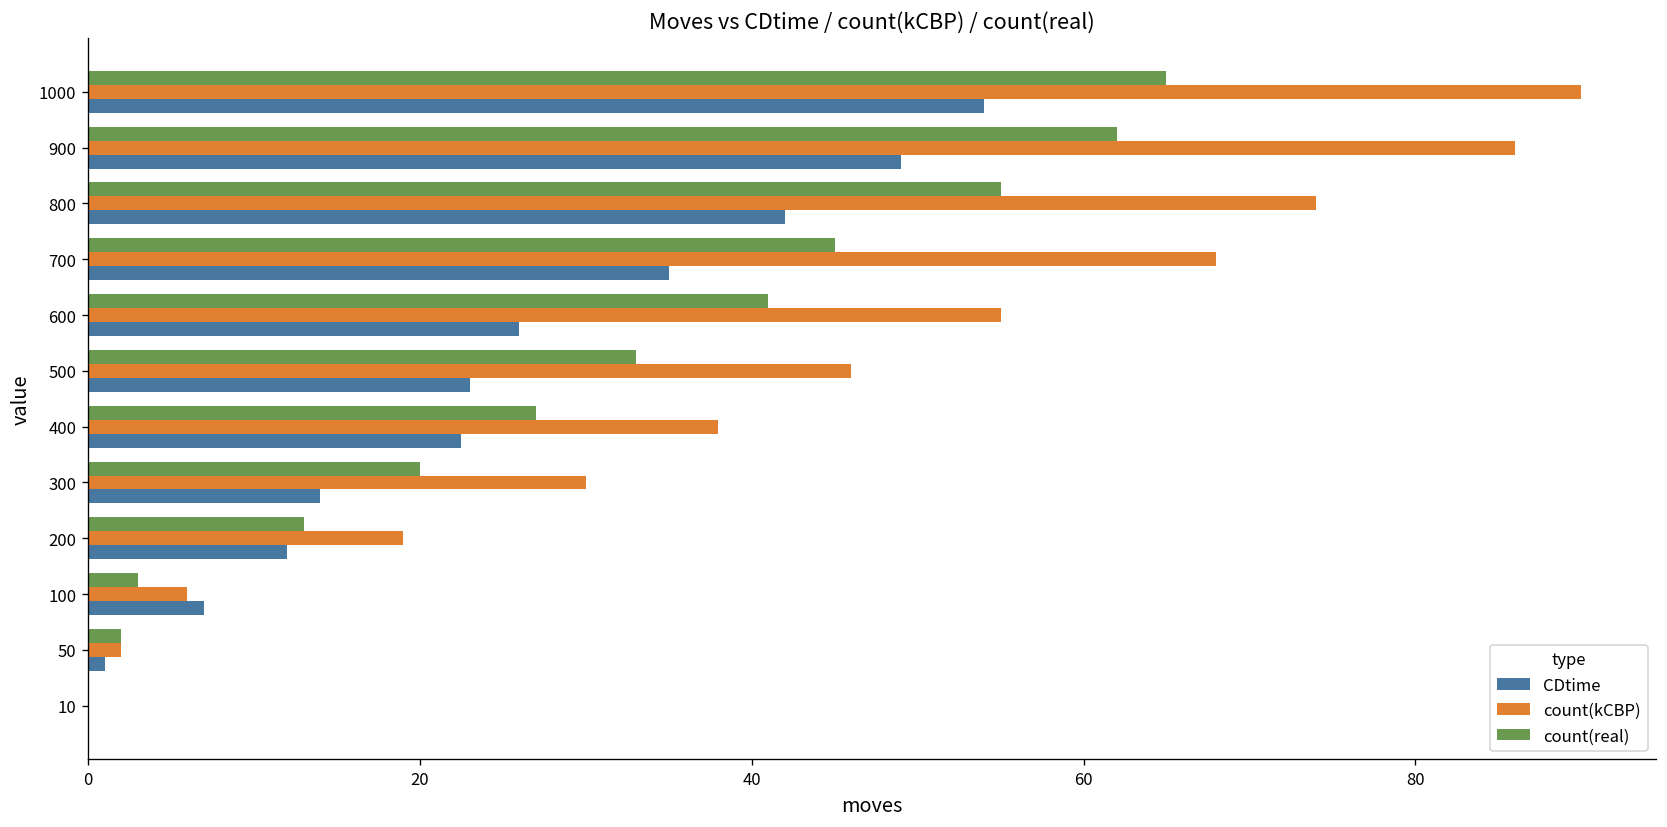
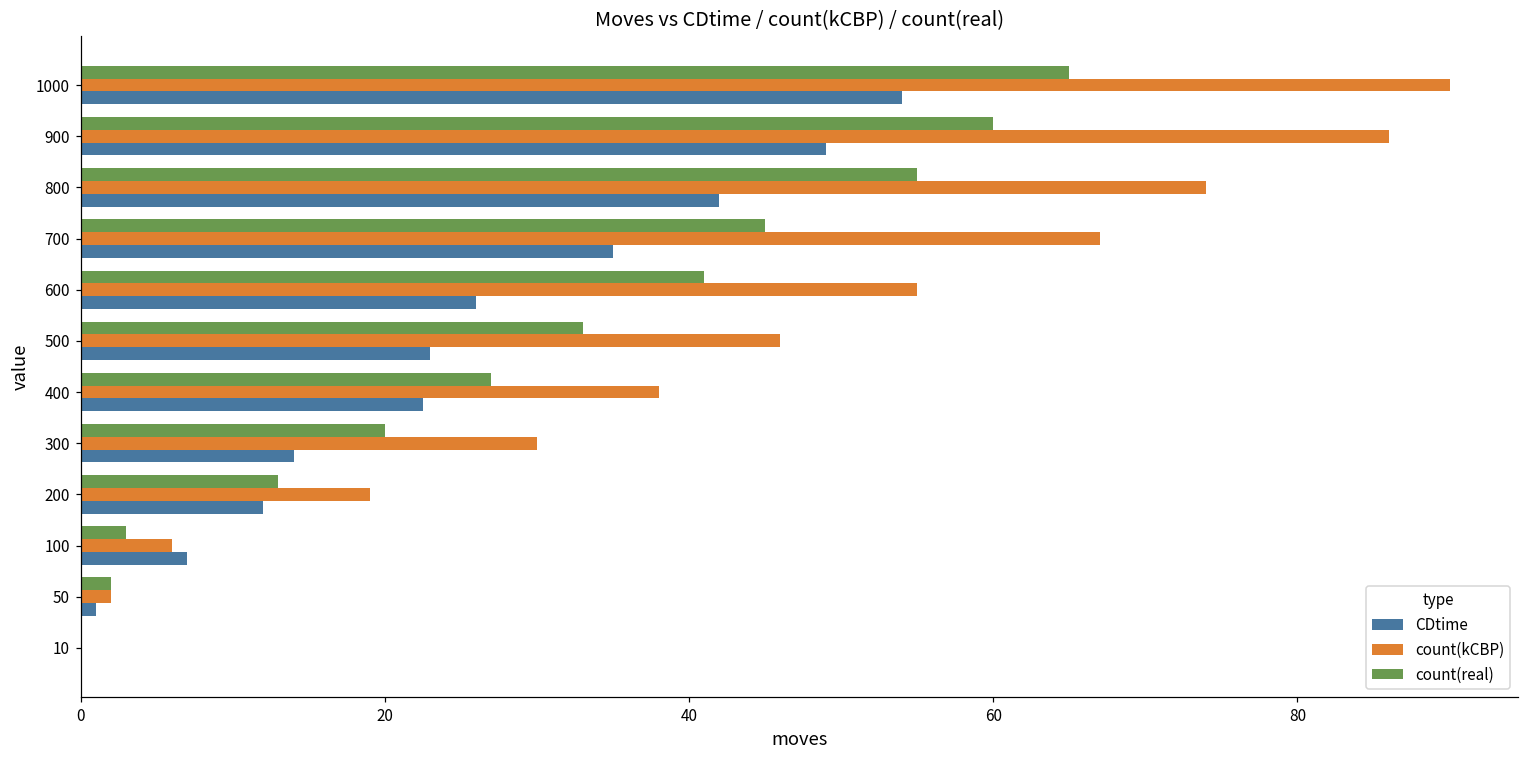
count(real), 900: 62 -> 60
count(kCBP), 700: 68 -> 67
